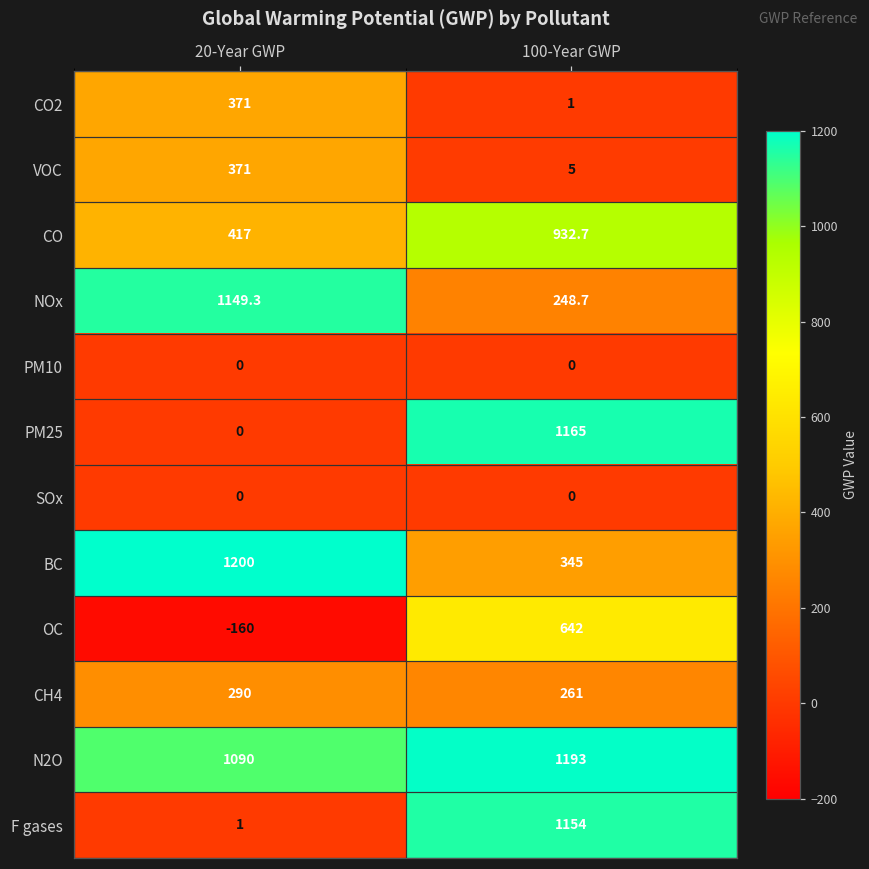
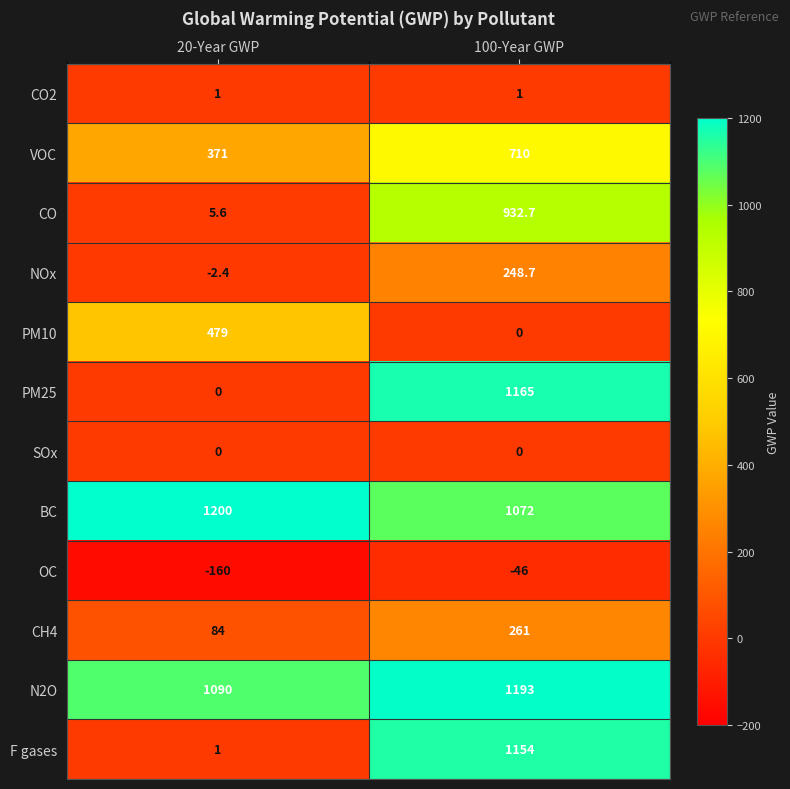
CO2, 20-Year GWP: 371 -> 1
VOC, 100-Year GWP: 5 -> 710
CO, 20-Year GWP: 417 -> 5.6
NOx, 20-Year GWP: 1149.3 -> -2.4
PM10, 20-Year GWP: 0 -> 479
BC, 100-Year GWP: 345 -> 1072
OC, 100-Year GWP: 642 -> -46
CH4, 20-Year GWP: 290 -> 84
